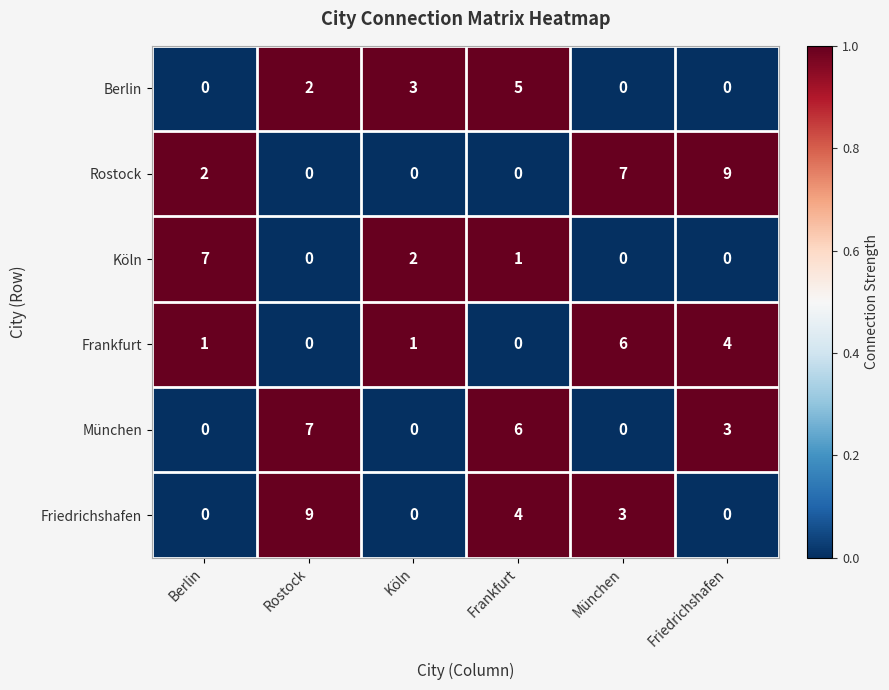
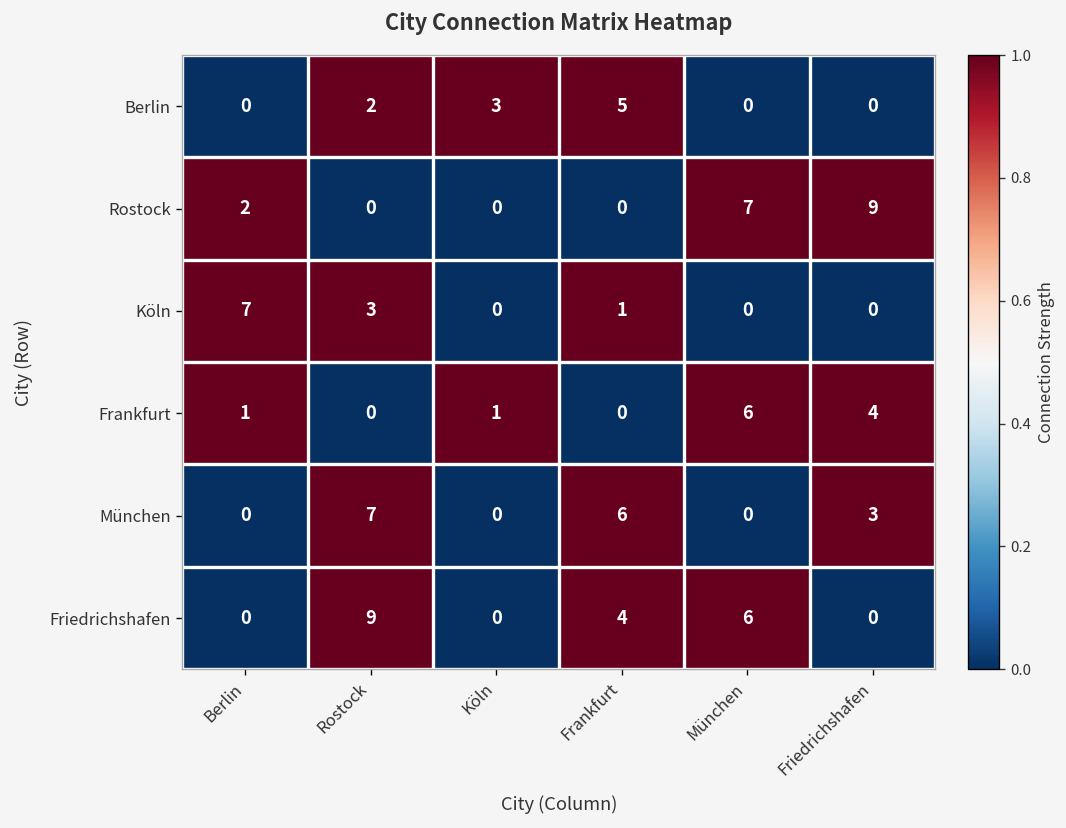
Köln, Rostock: 0 -> 3
Köln, Köln: 2 -> 0
Friedrichshafen, München: 3 -> 6
